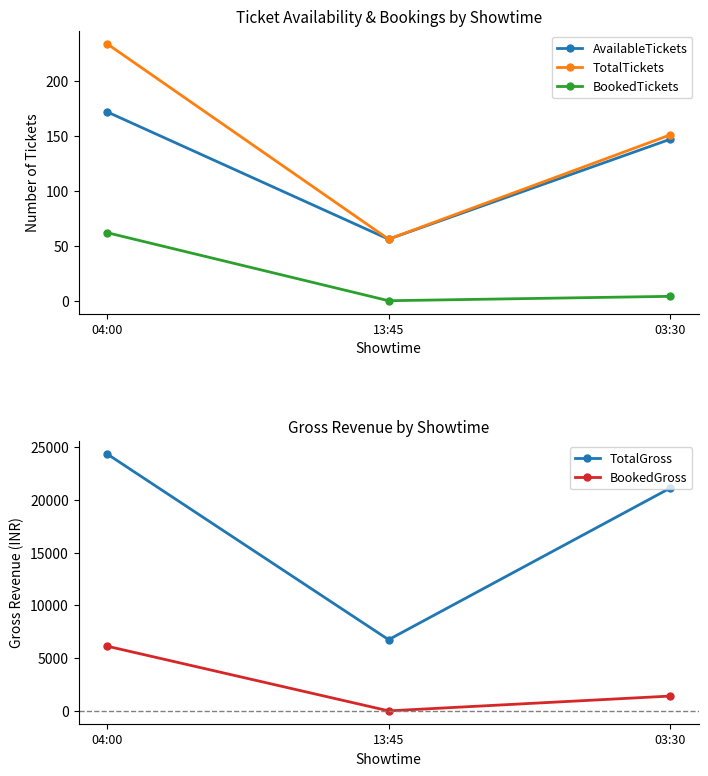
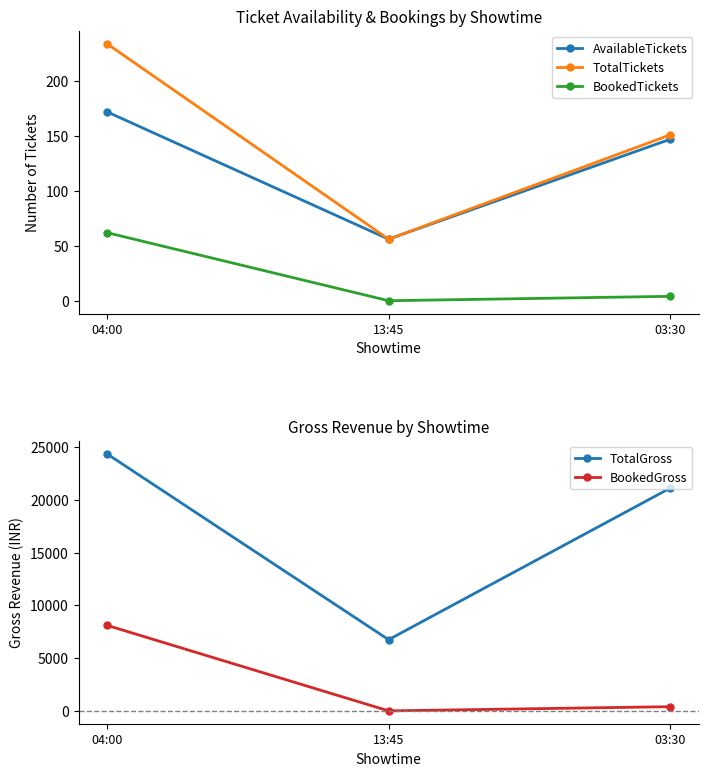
Gross Revenue by Showtime, BookedGross, 04:00: 6100 -> 8100
Gross Revenue by Showtime, BookedGross, 03:30: 1400 -> 400
